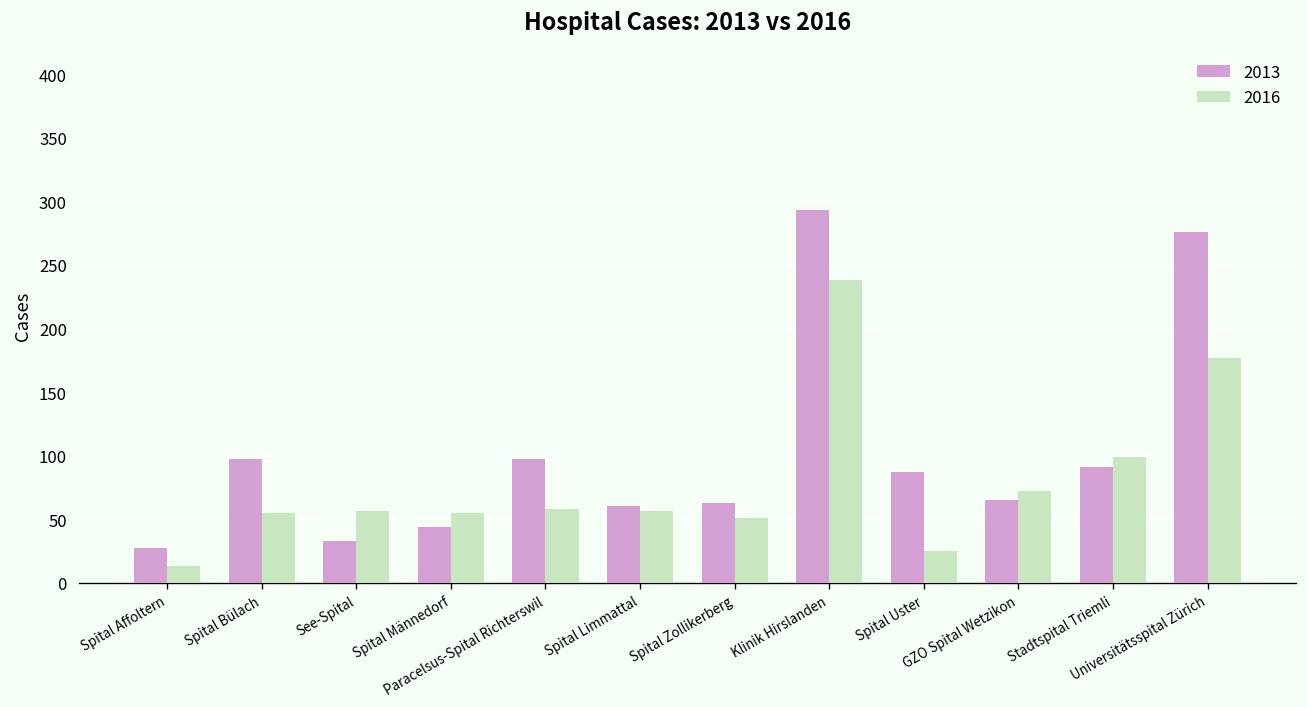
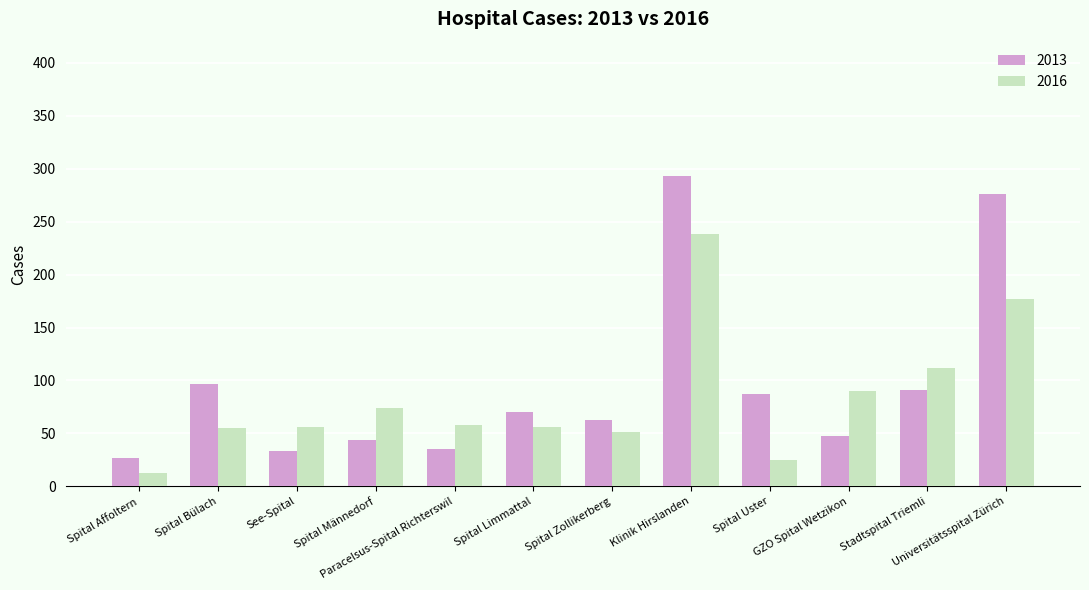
2016, Spital Männedorf: 55 -> 74
2013, Paracelsus-Spital Richterswil: 97 -> 35
2013, Spital Limmattal: 60 -> 70
2013, GZO Spital Wetzikon: 65 -> 48
2016, GZO Spital Wetzikon: 72 -> 90
2016, Stadtspital Triemli: 99 -> 112
